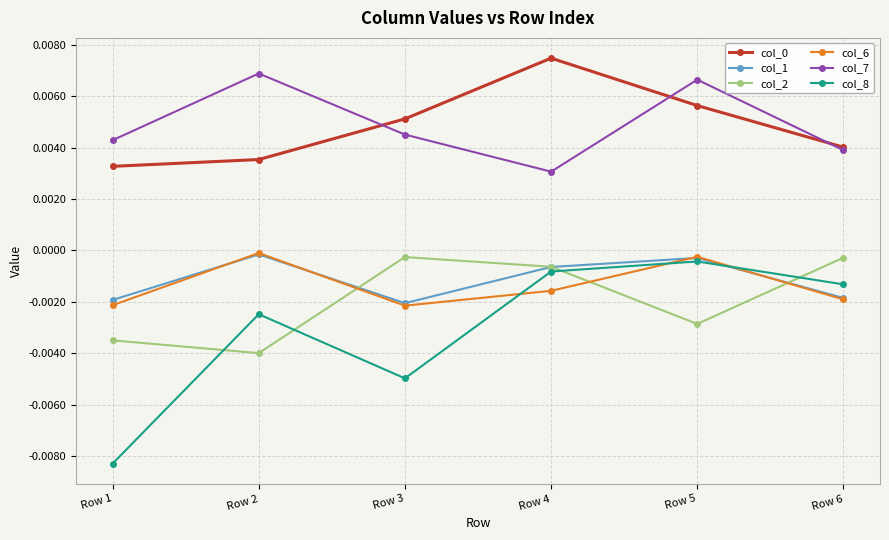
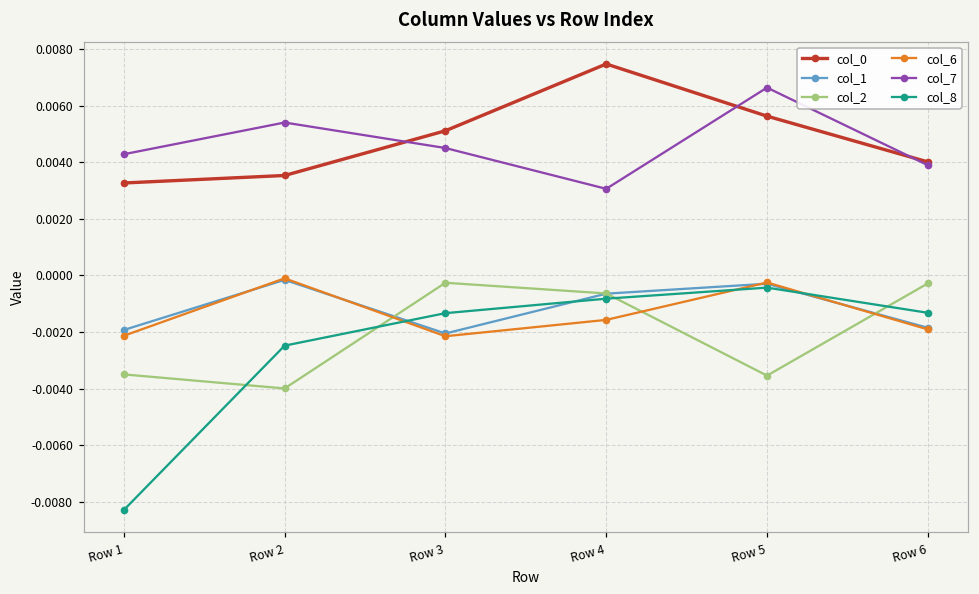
col_7, Row 2: 0.0069 -> 0.0054
col_8, Row 3: -0.0050 -> -0.0013
col_2, Row 5: -0.0029 -> -0.0035
